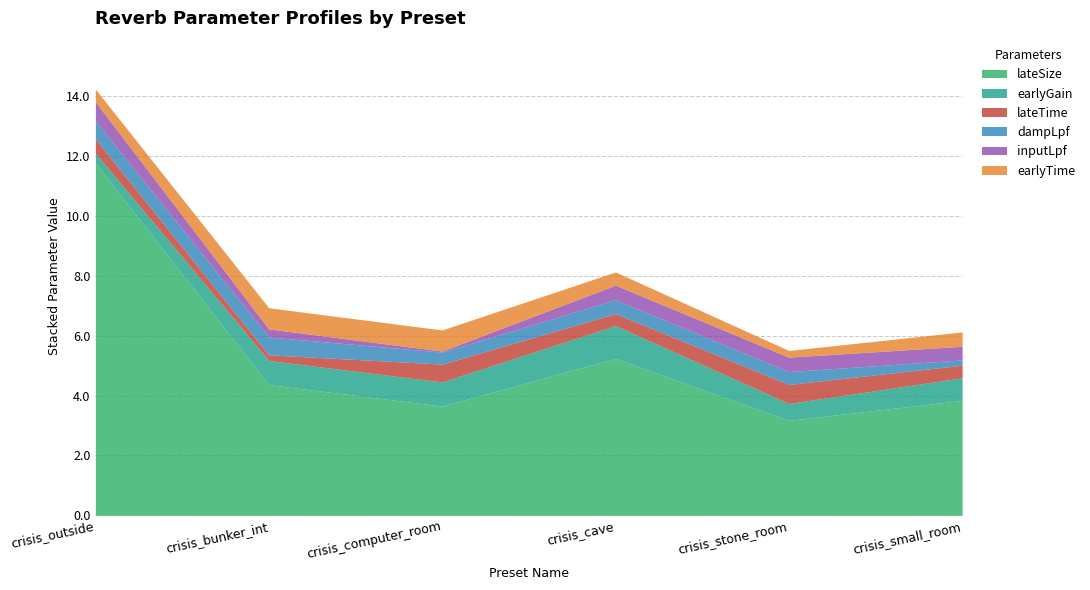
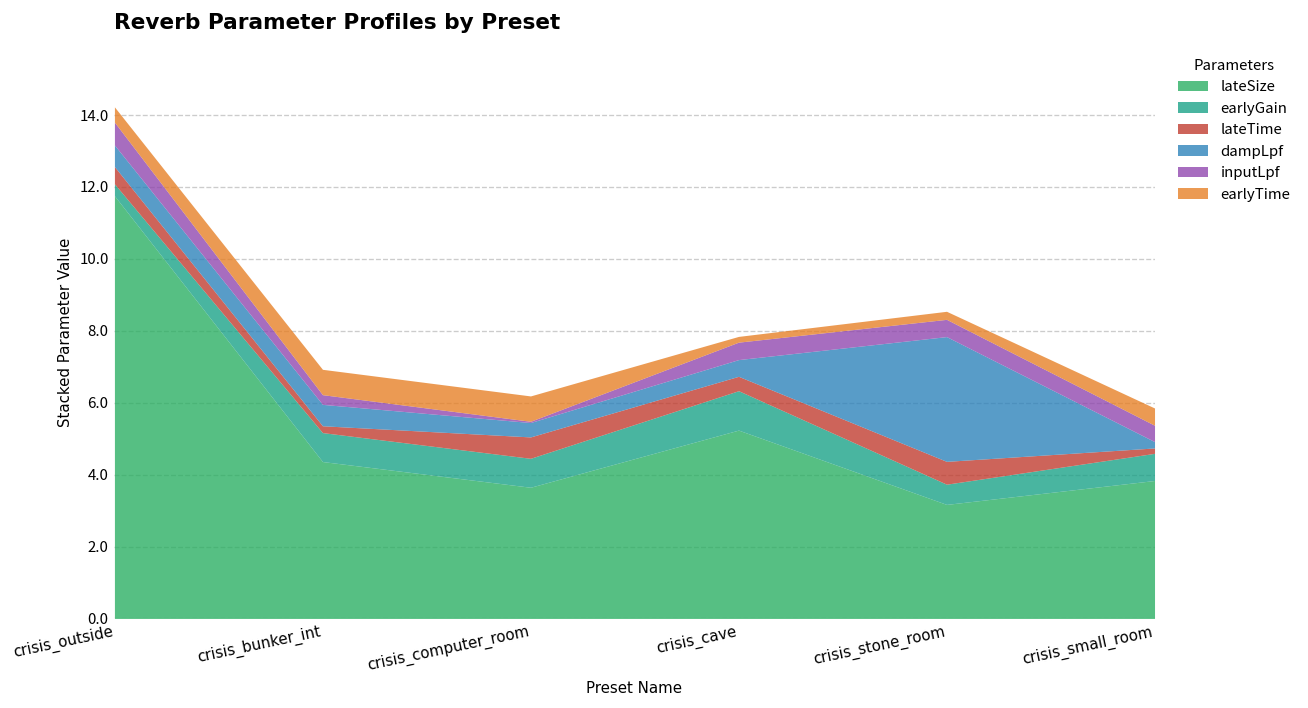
earlyTime, crisis_cave: 0.4 -> 0.2
dampLpf, crisis_stone_room: 0.4 -> 3.5
lateTime, crisis_small_room: 0.4 -> 0.2
